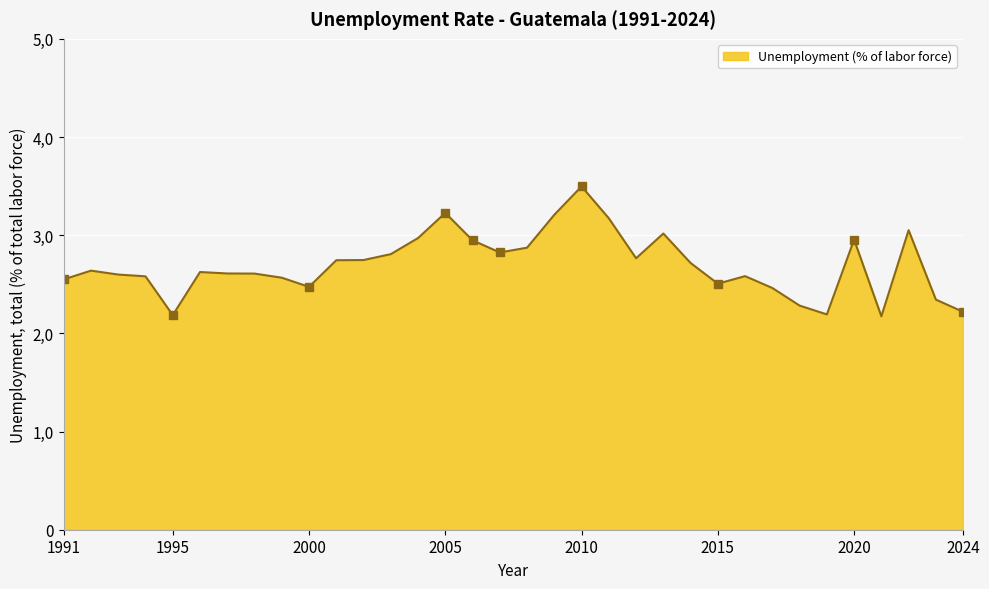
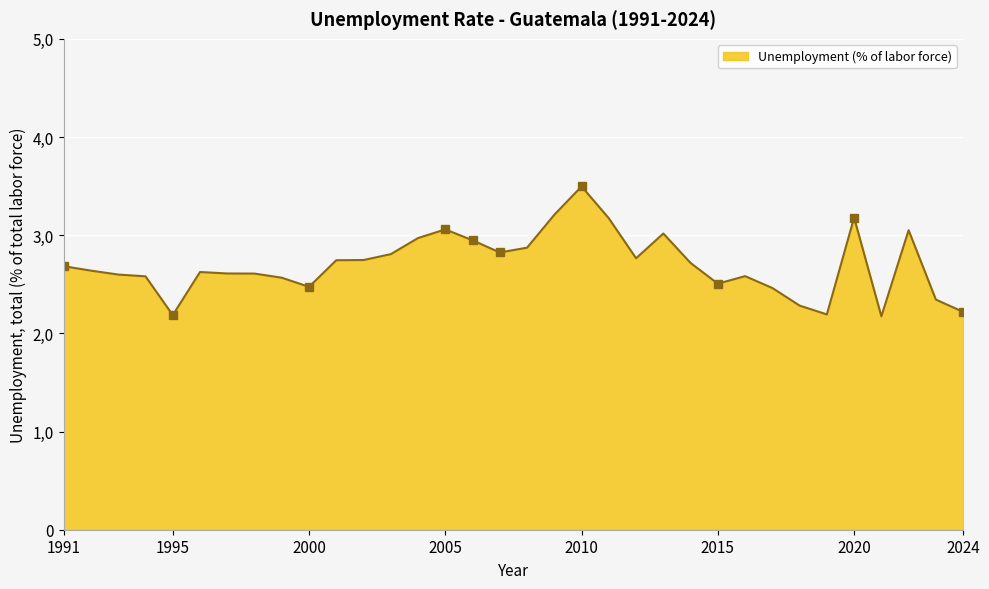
Unemployment (% of labor force), 1991: 26 -> 27
Unemployment (% of labor force), 2005: 32 -> 31
Unemployment (% of labor force), 2020: 30 -> 32
